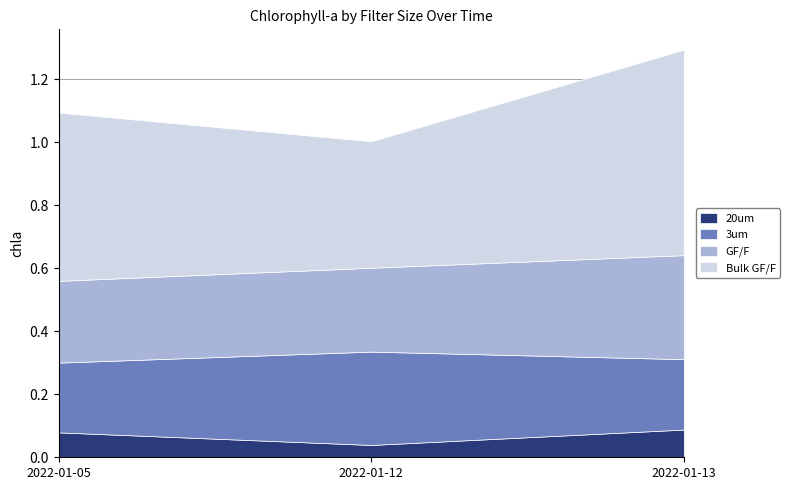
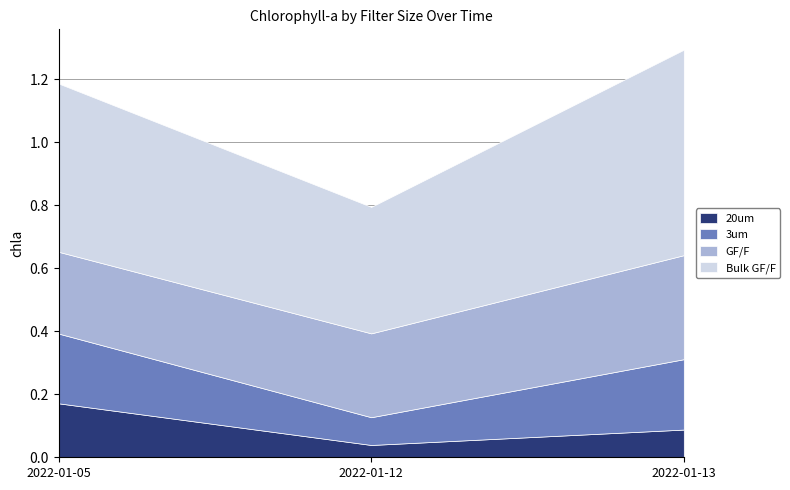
20um, 2022-01-05: 0.08 -> 0.17
3um, 2022-01-12: 0.30 -> 0.09
